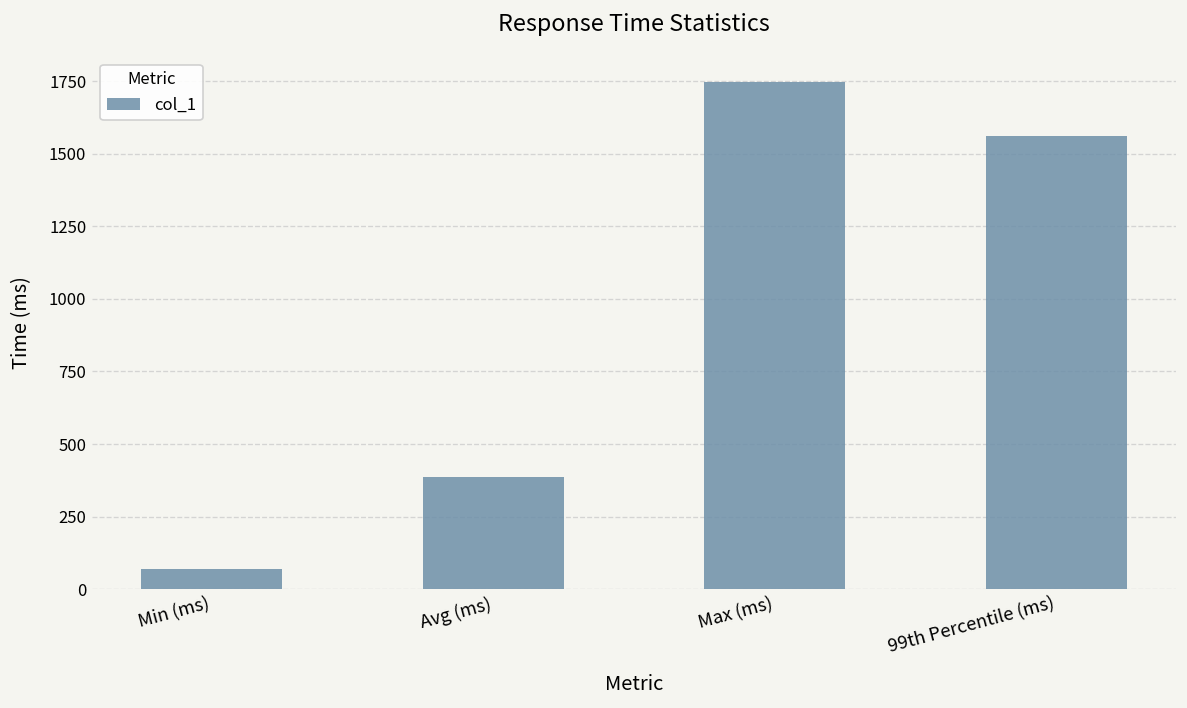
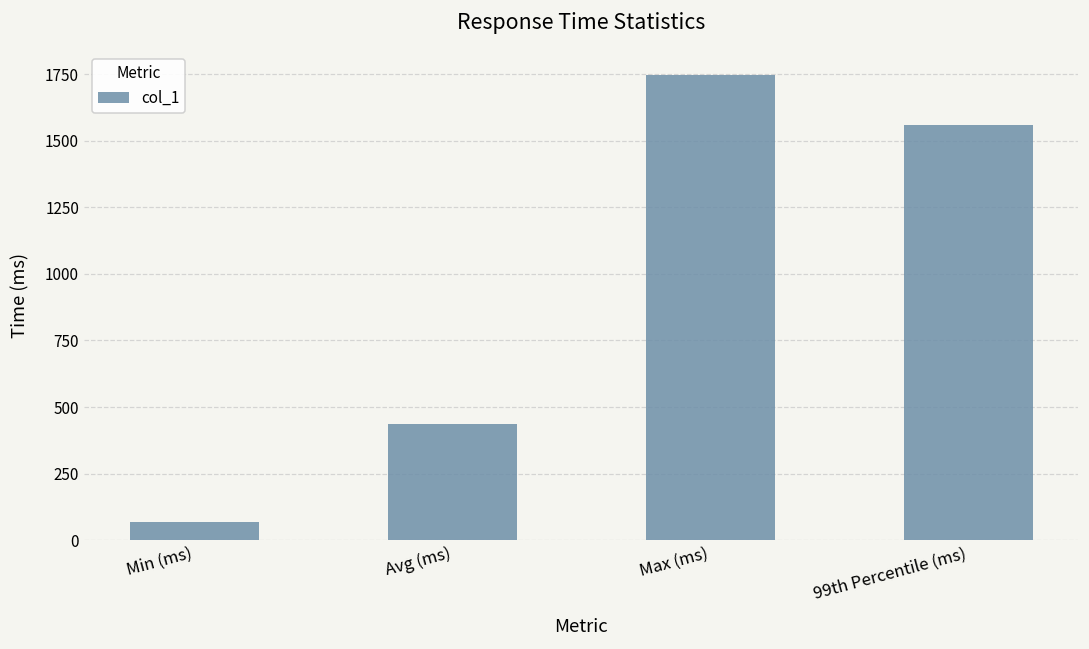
Avg (ms): 390 -> 440
